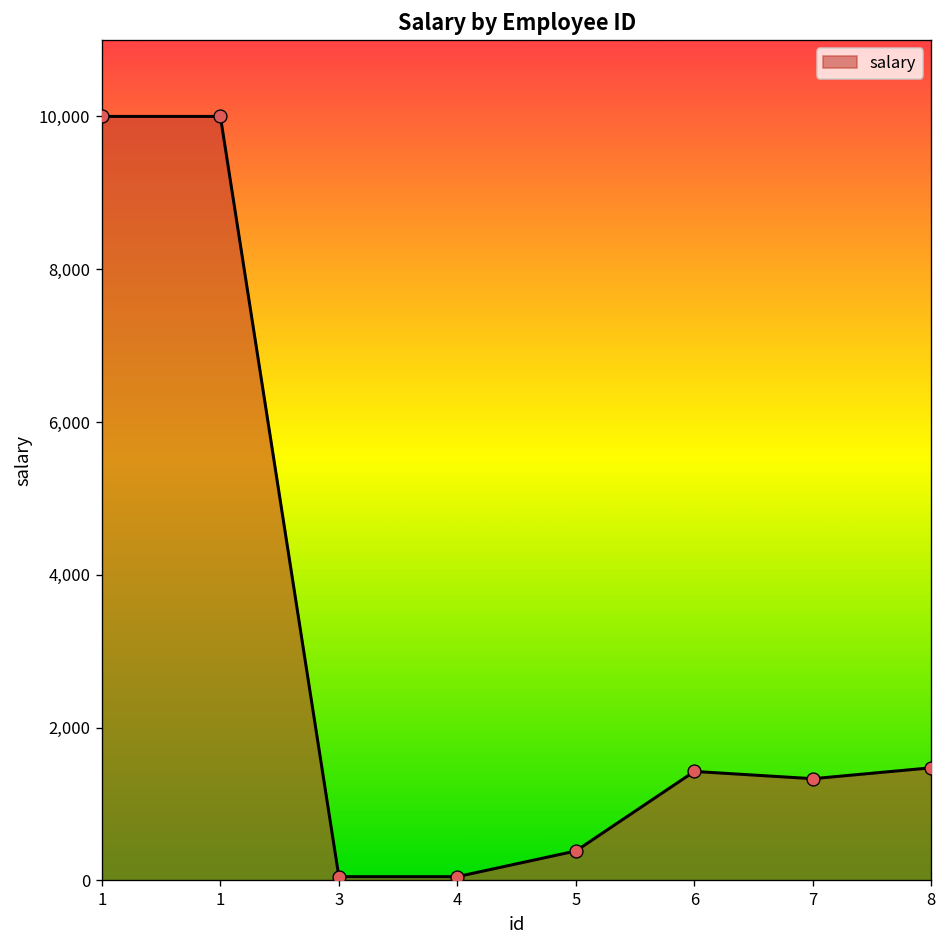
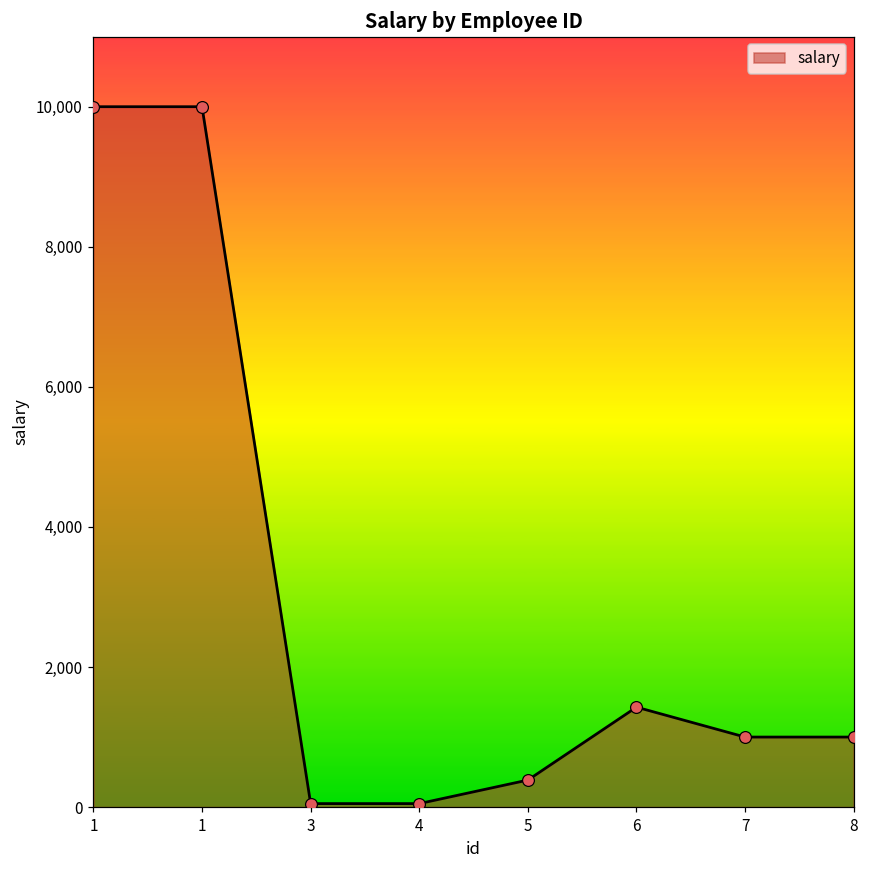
7: 1,300 -> 1,000
8: 1,500 -> 1,000
